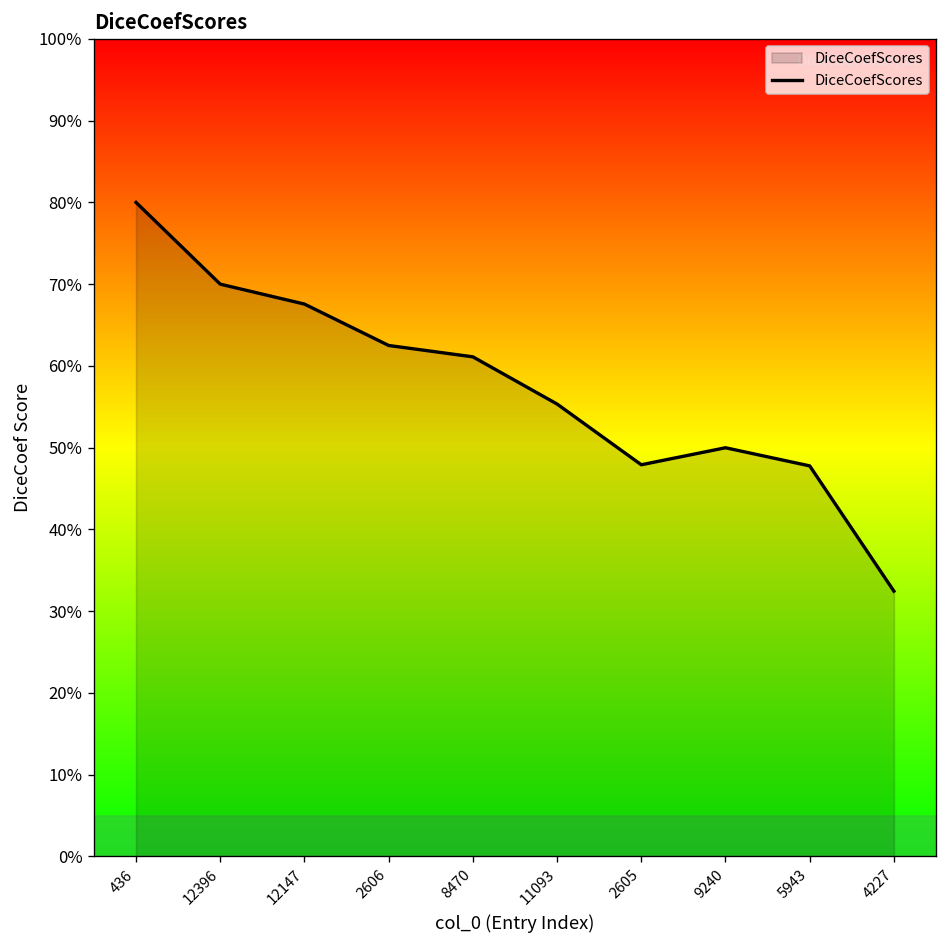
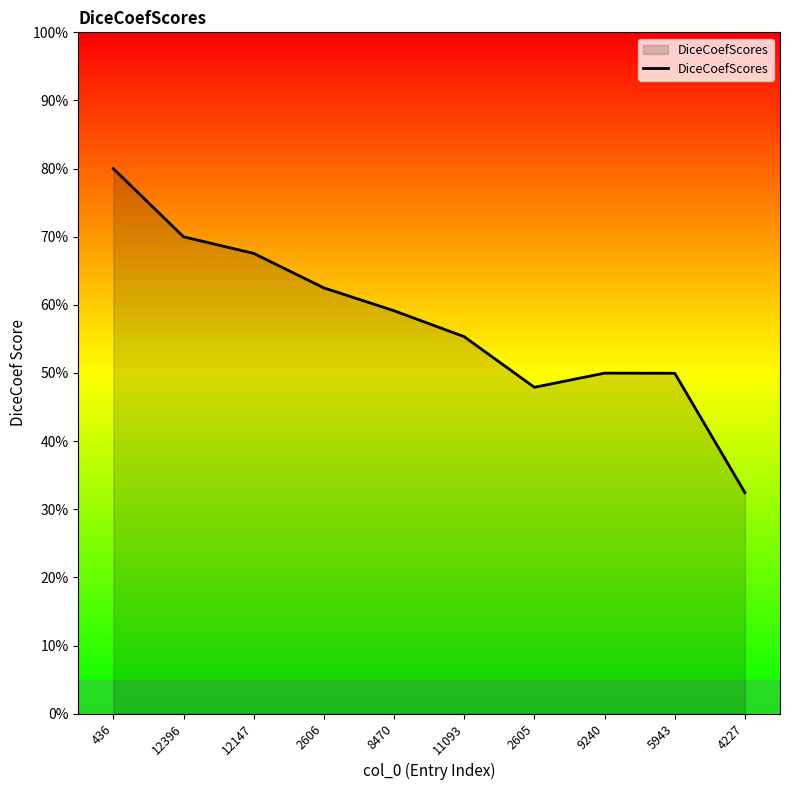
8470: 61% -> 59%
5943: 48% -> 50%
